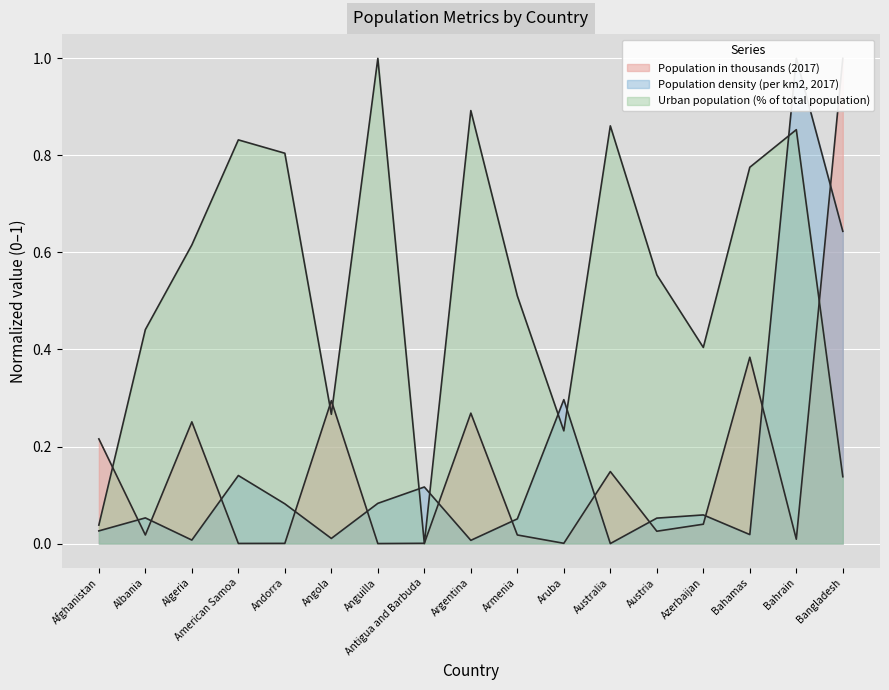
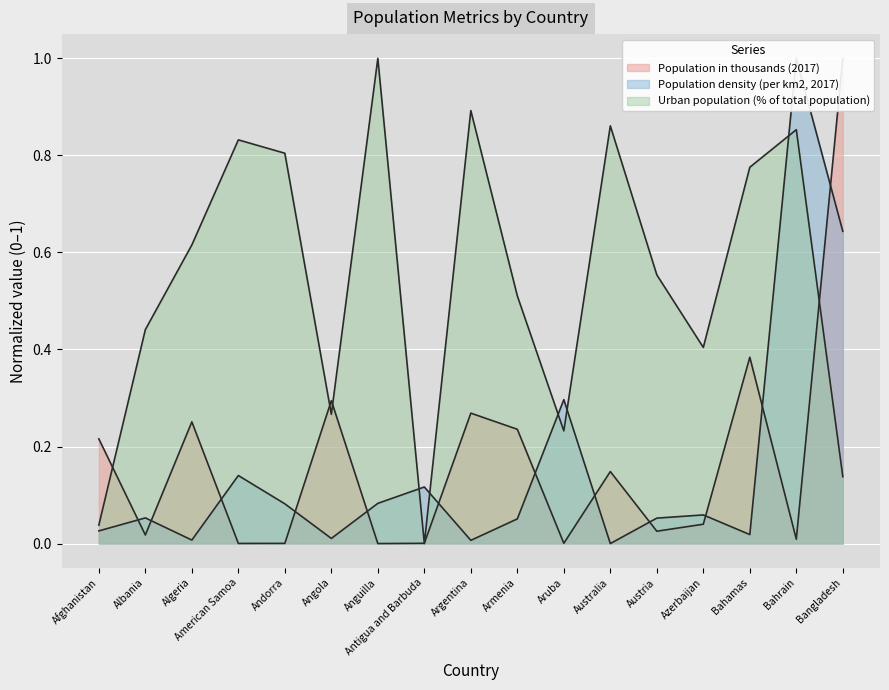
Population in thousands (2017), Armenia: 0.02 -> 0.24
